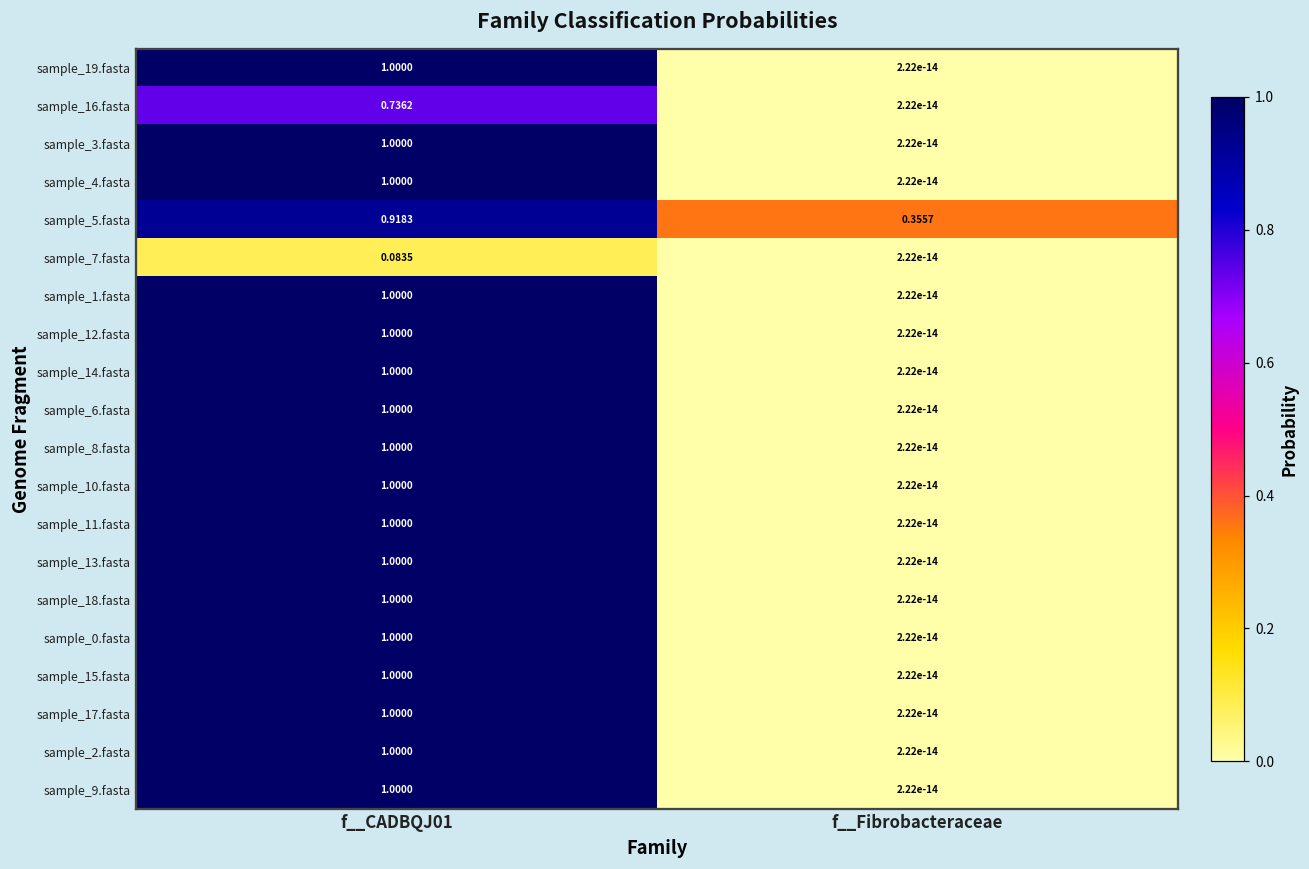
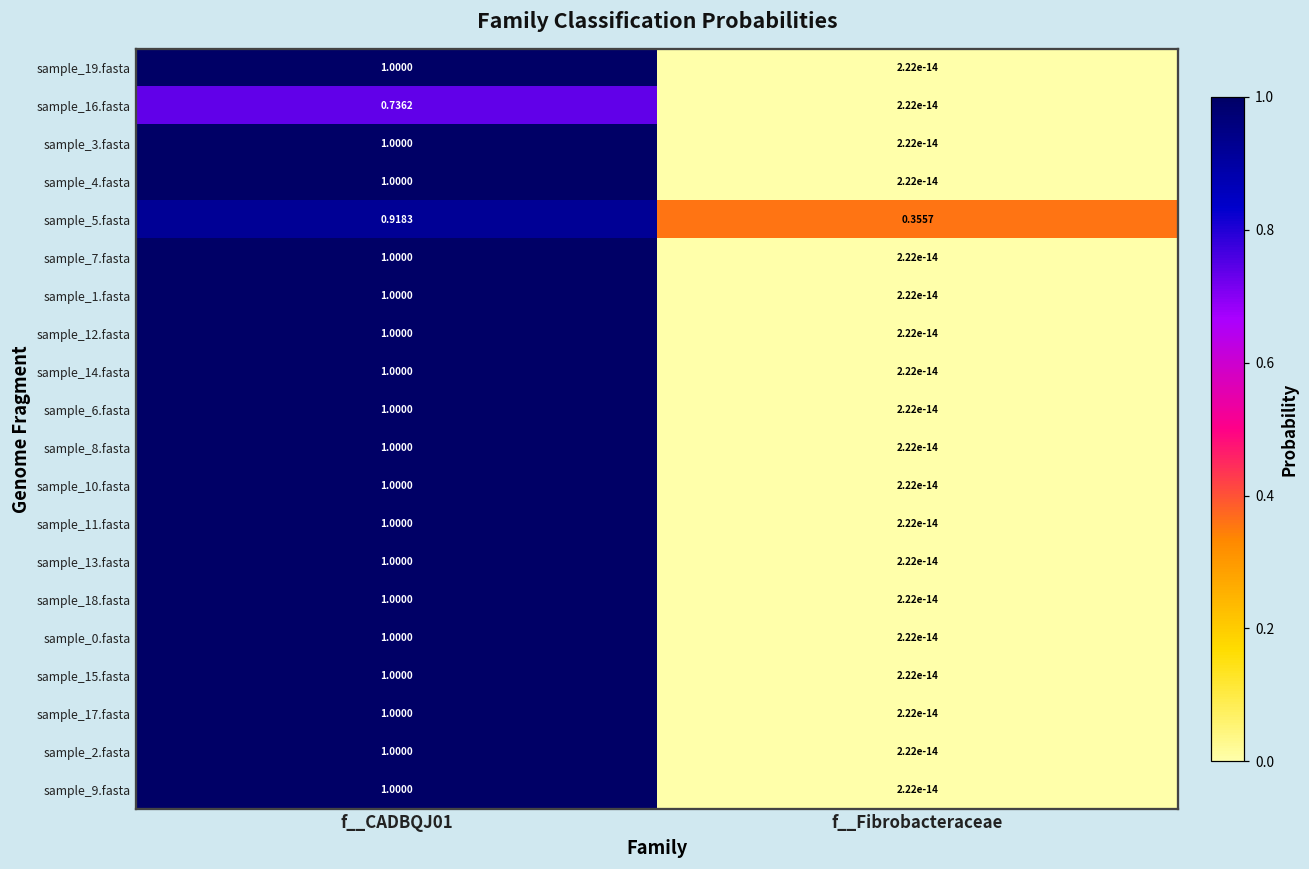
sample_7.fasta, f__CADBQJ01: 0.0835 -> 1.0000
